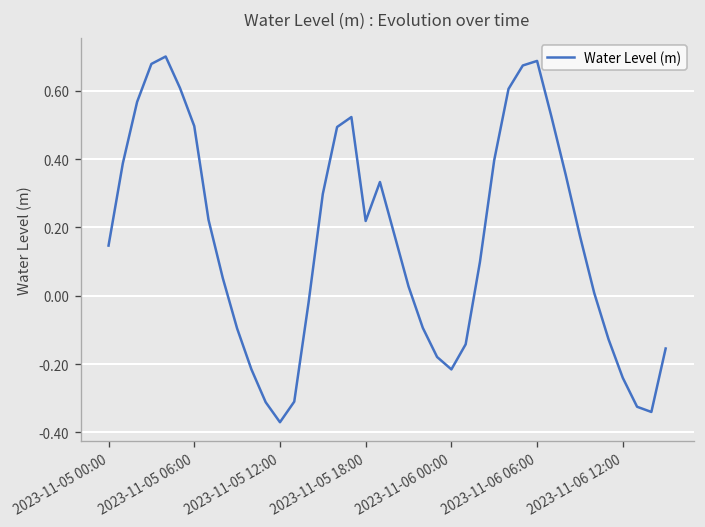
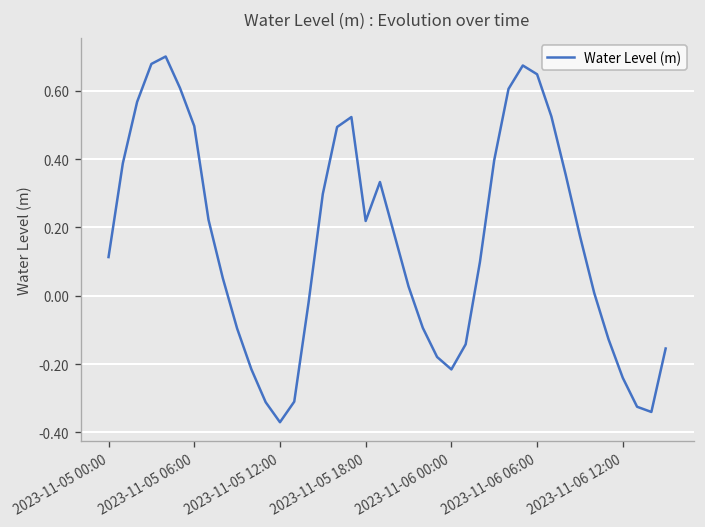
2023-11-05 00:00: 0.15 -> 0.11
2023-11-06 06:00: 0.69 -> 0.65
